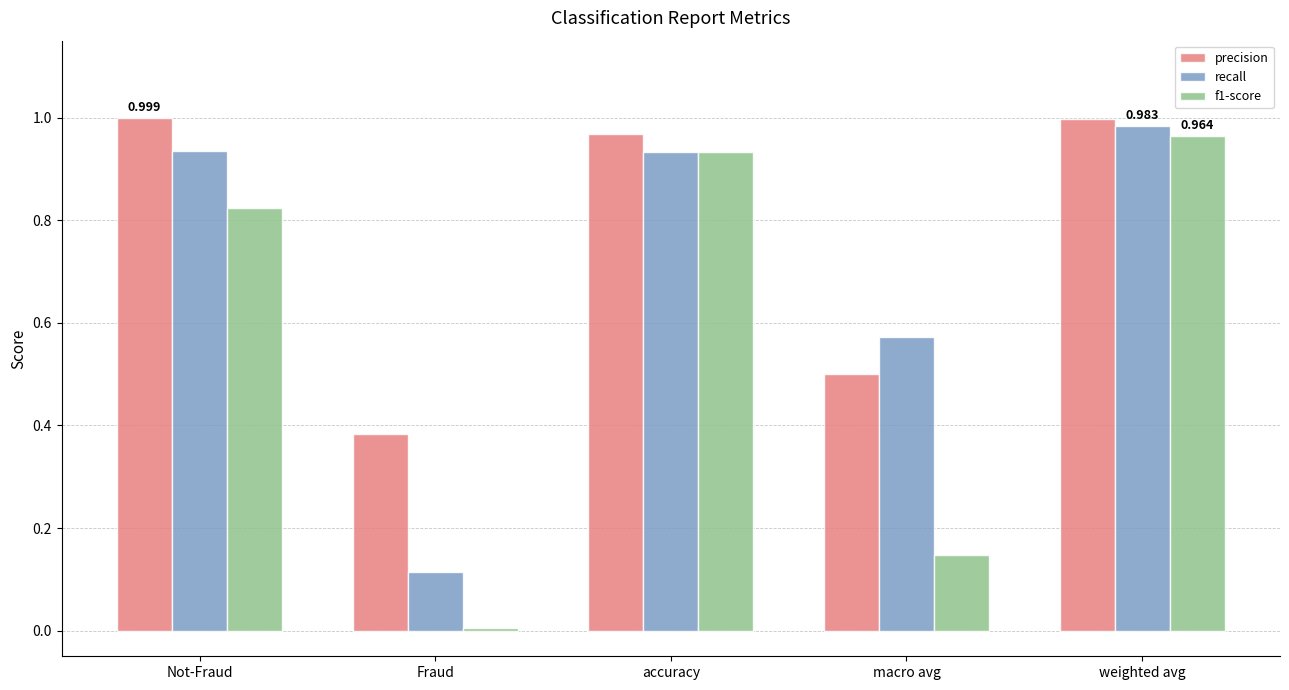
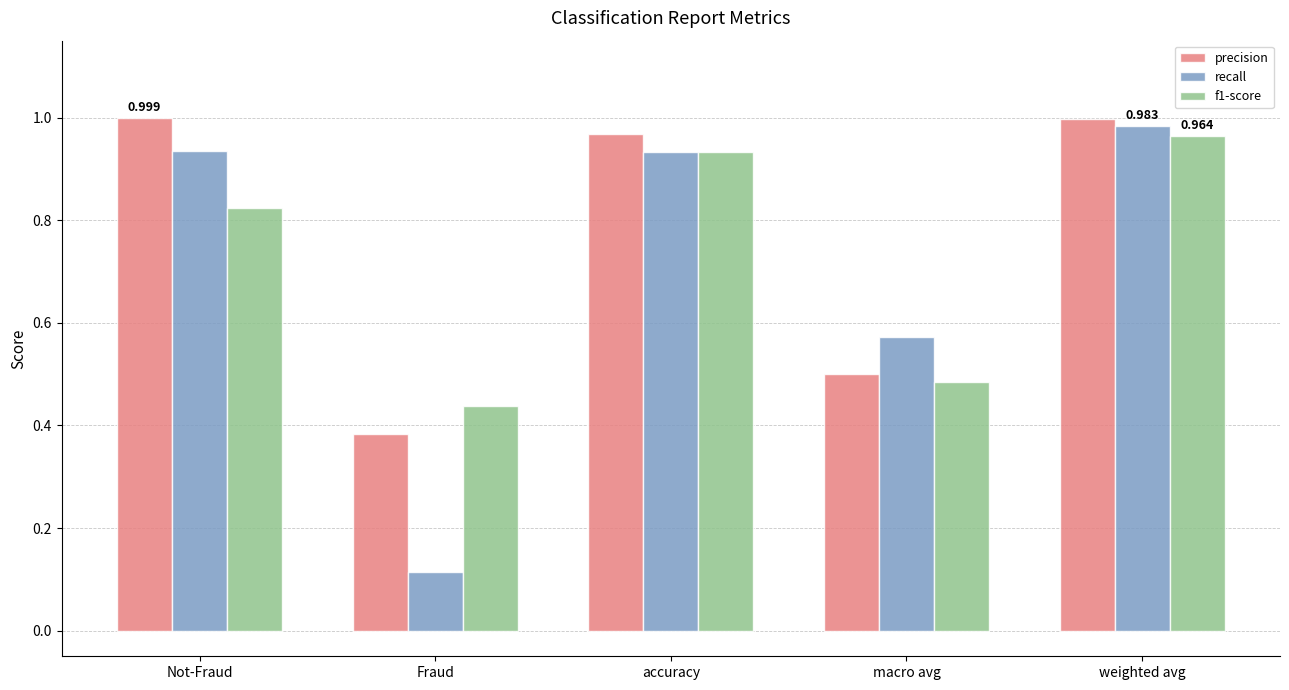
f1-score, Fraud: 0.00 -> 0.44
f1-score, macro avg: 0.15 -> 0.49
